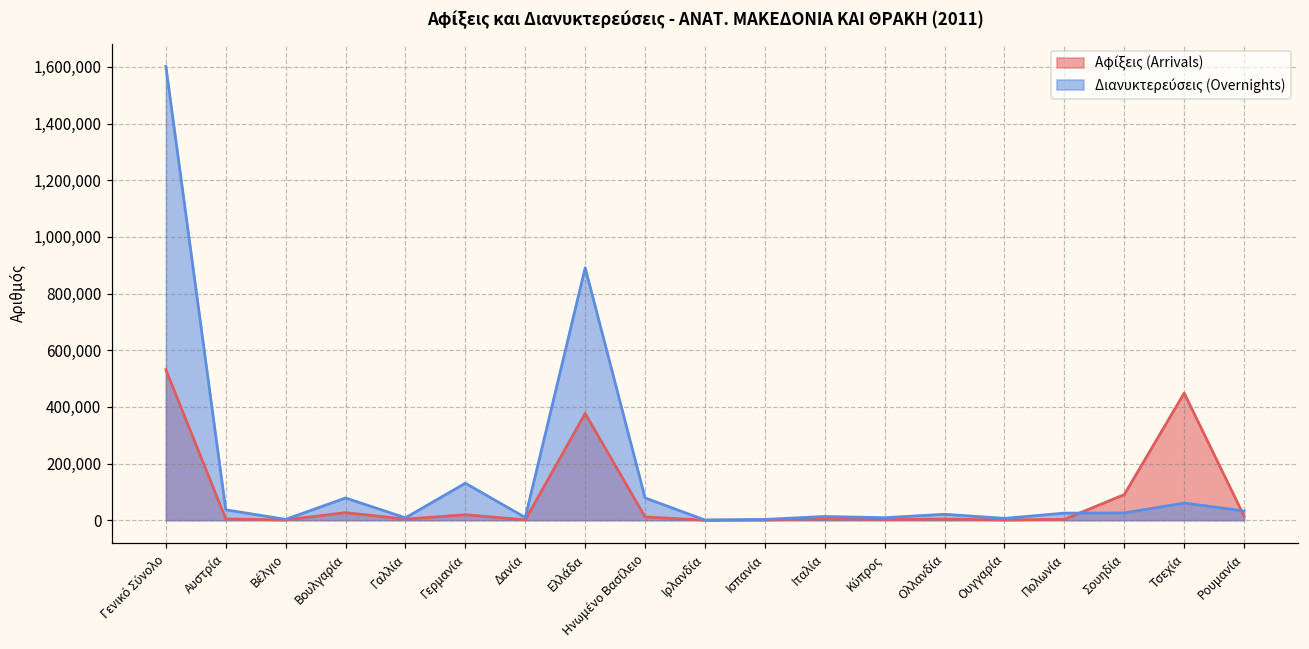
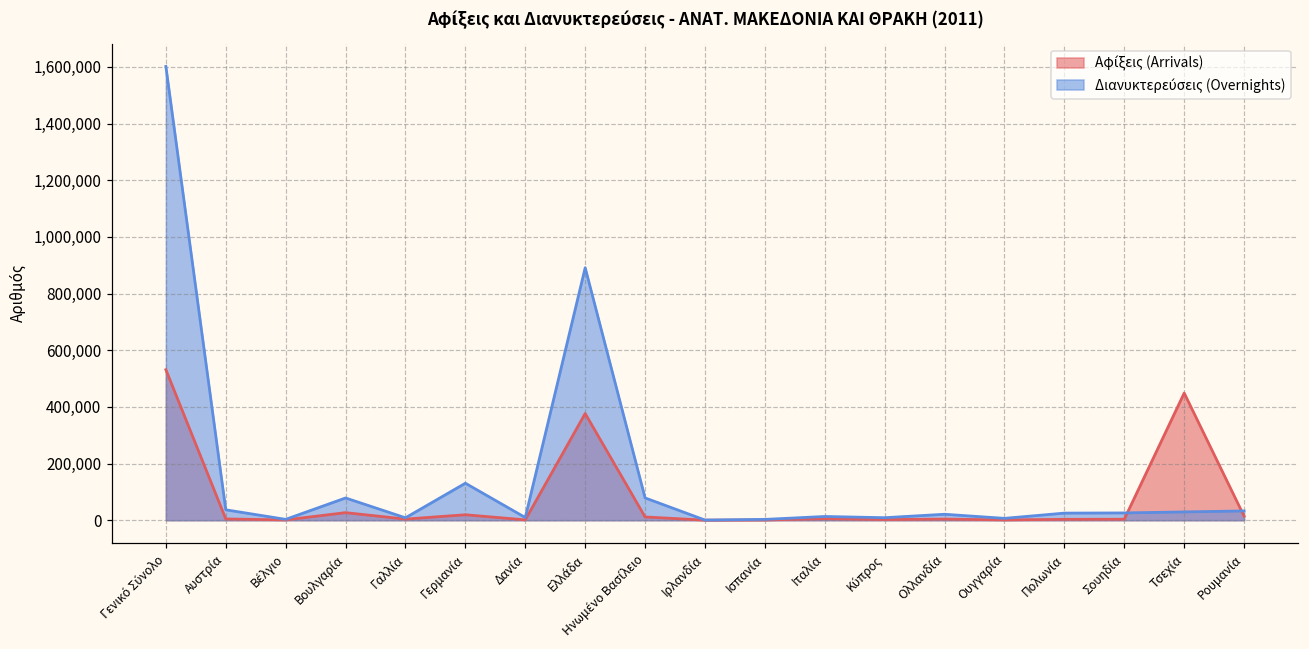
Αφίξεις (Arrivals), Σουηδία: 90,000 -> 0
Διανυκτερεύσεις (Overnights), Τσεχία: 60,000 -> 30,000
